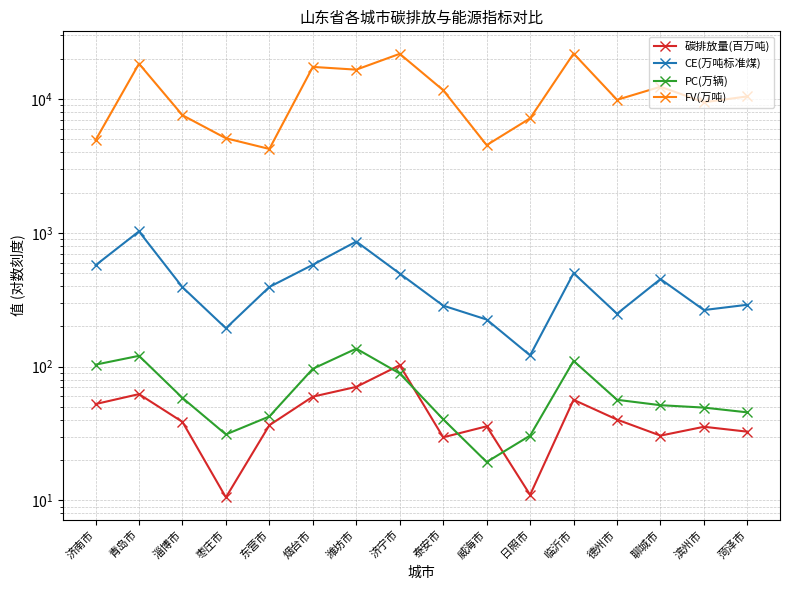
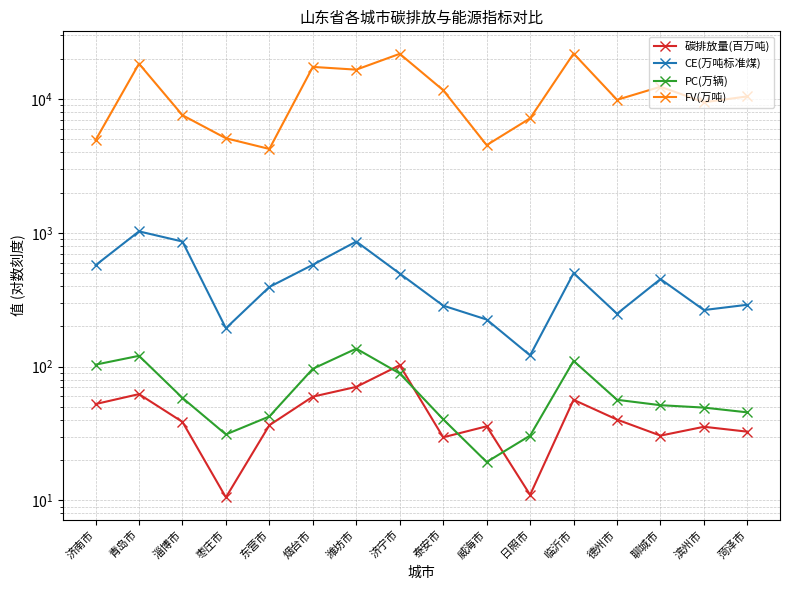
CE(万吨标准煤), 淄博市: 390 -> 900
